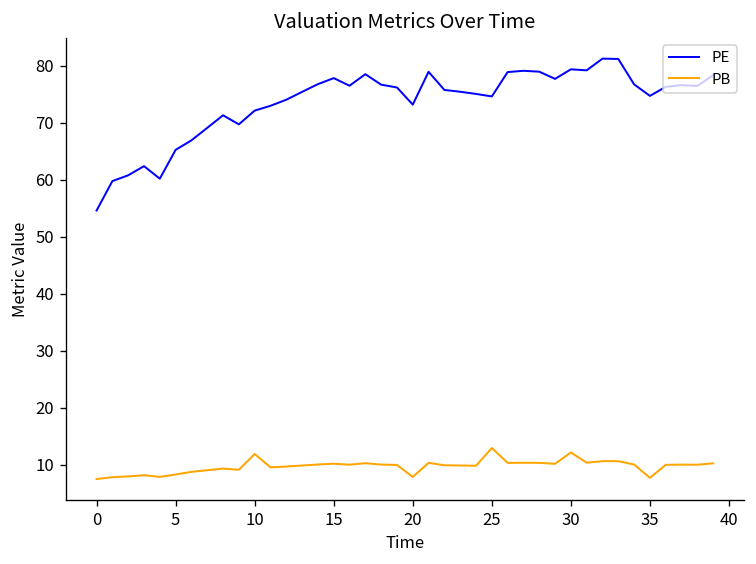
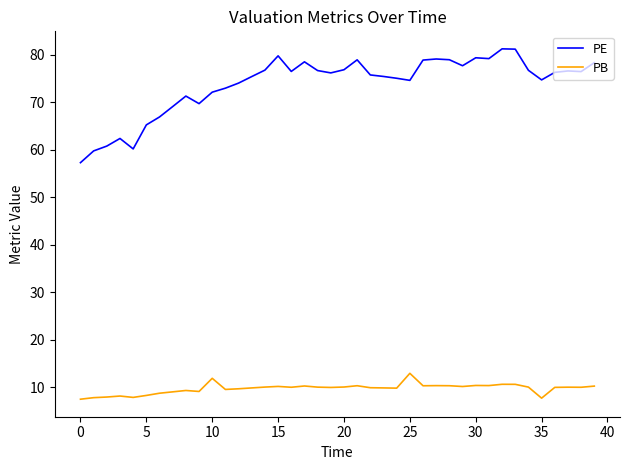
PE, 0: 55 -> 57
PE, 15: 78 -> 80
PE, 20: 73 -> 77
PB, 20: 8 -> 10
PB, 30: 12 -> 10
